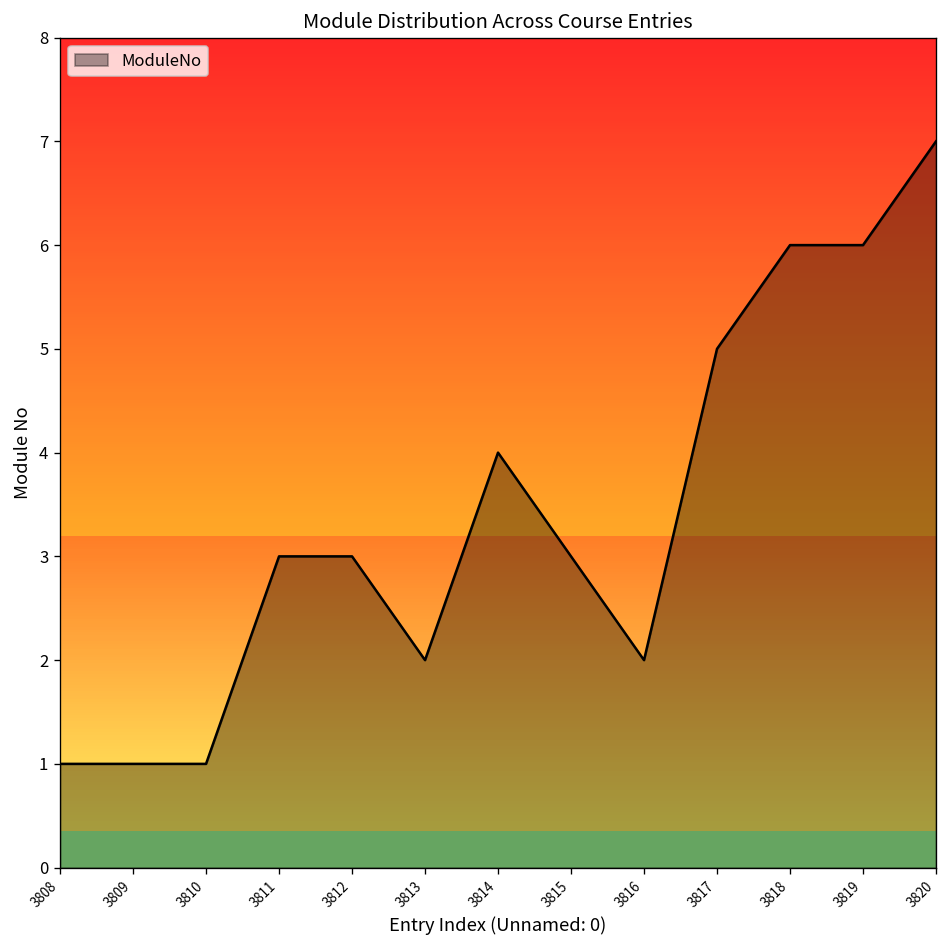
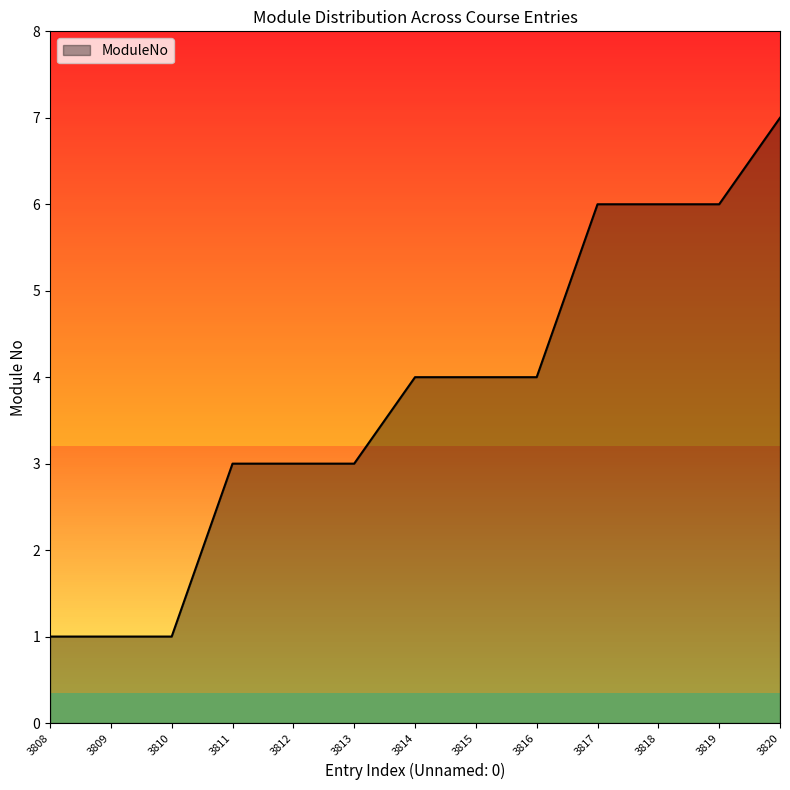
3813: 2 -> 3
3815: 3 -> 4
3816: 2 -> 4
3817: 5 -> 6
